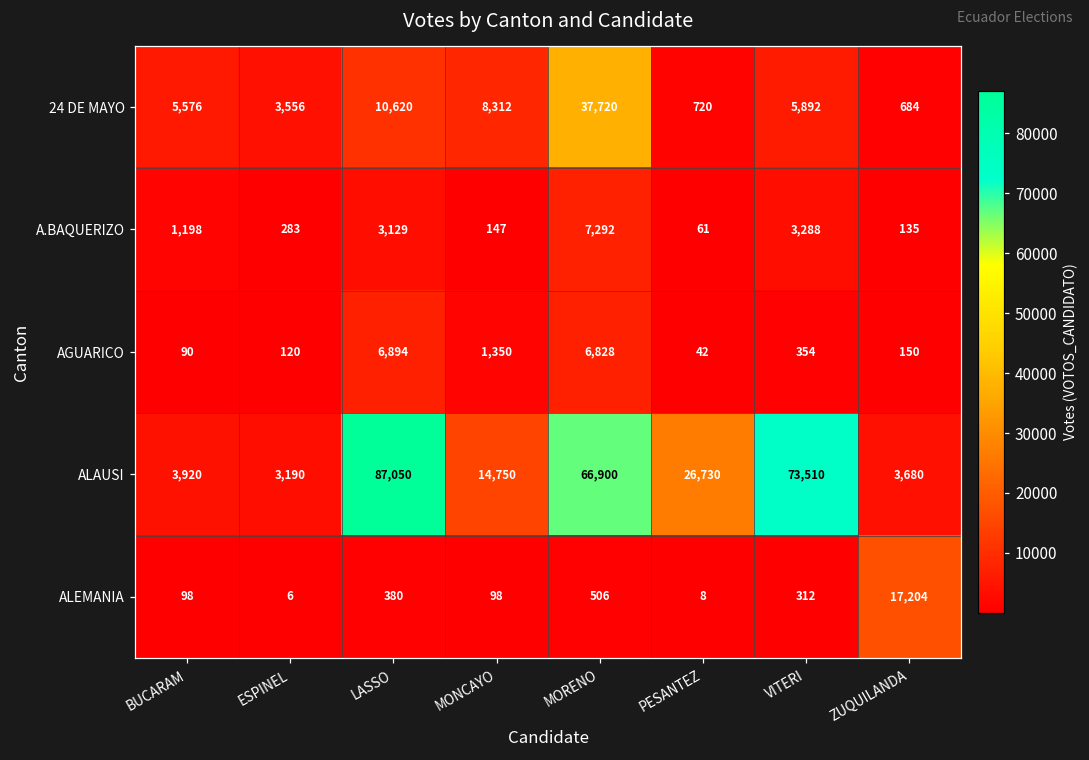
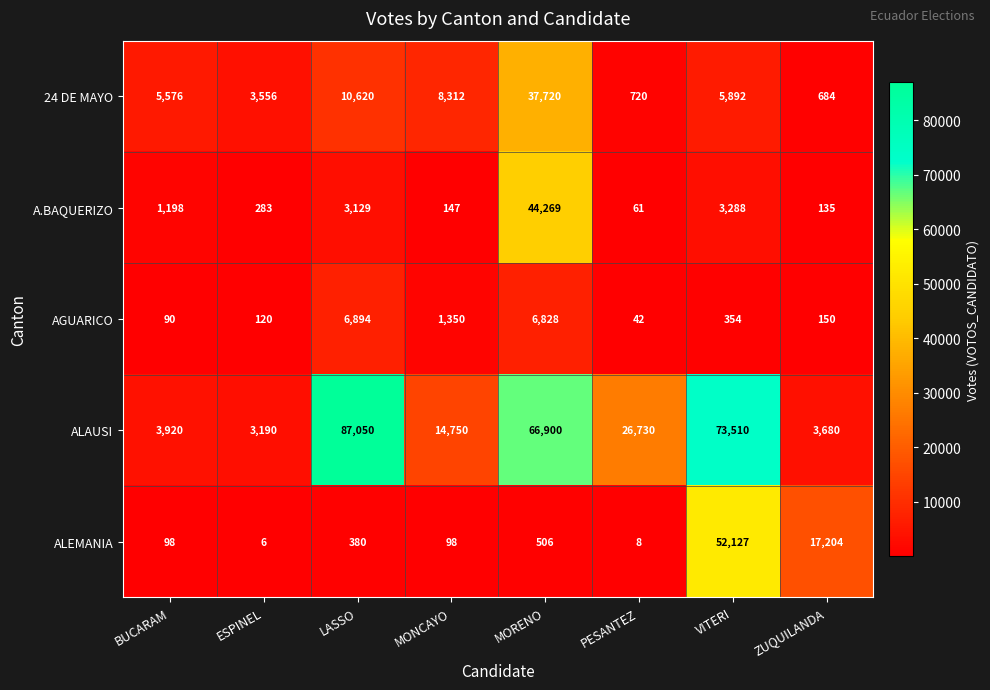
A.BAQUERIZO, MORENO: 7,292 -> 44,269
ALEMANIA, VITERI: 312 -> 52,127
